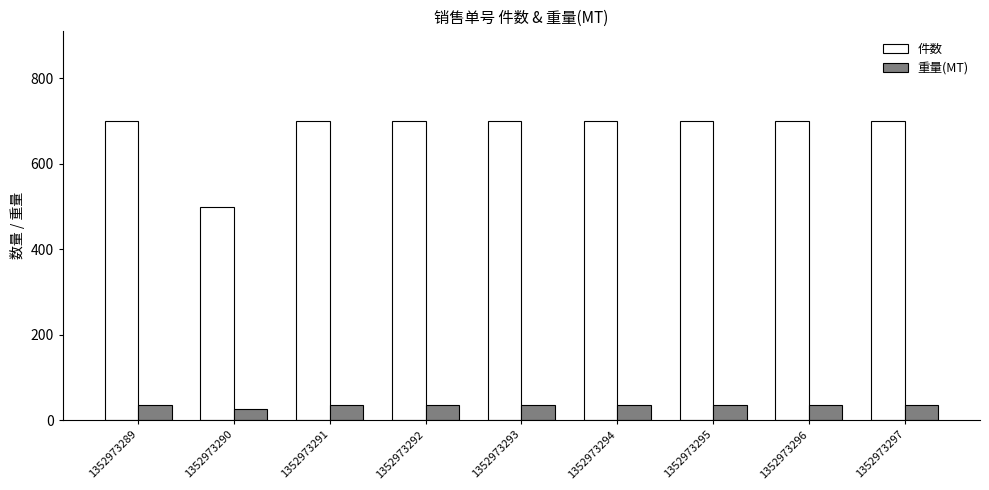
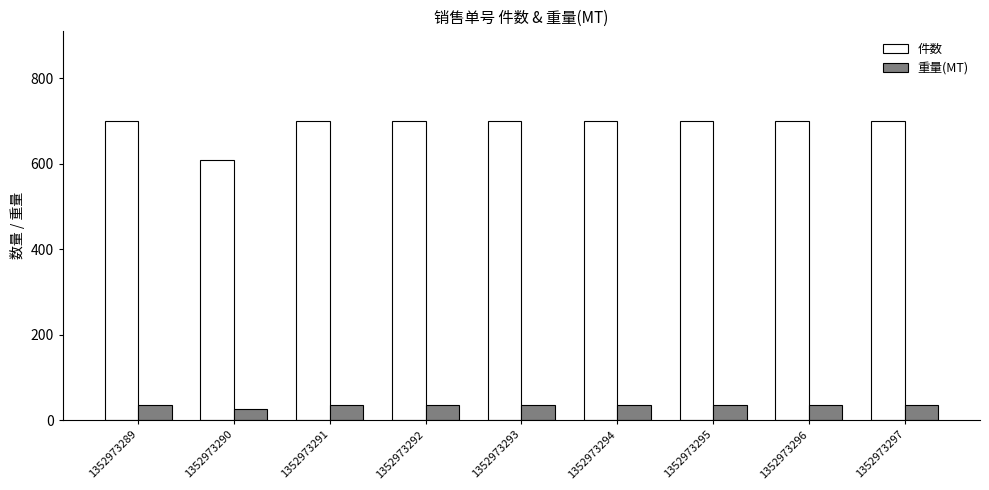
件数, 1352973290: 500 -> 610
